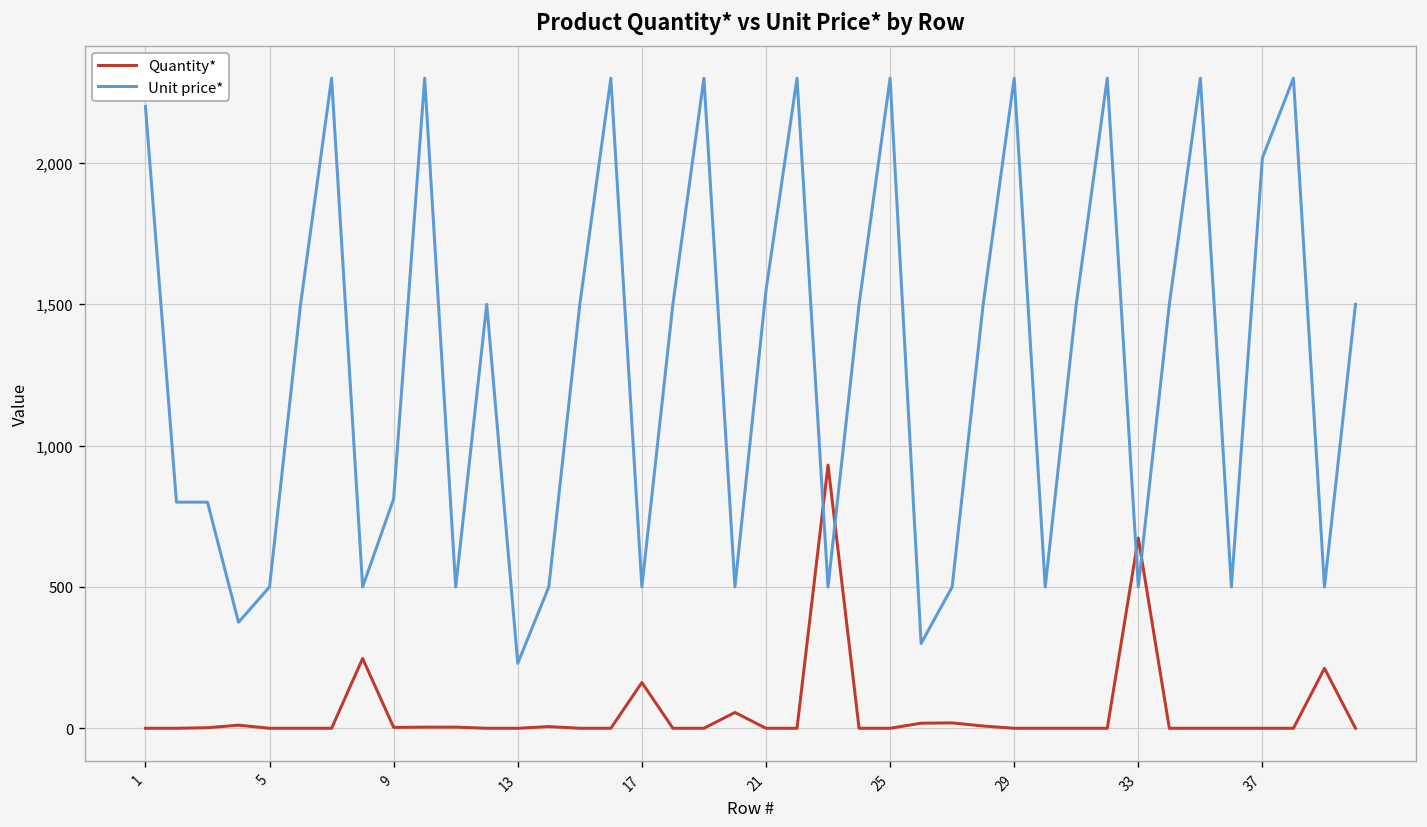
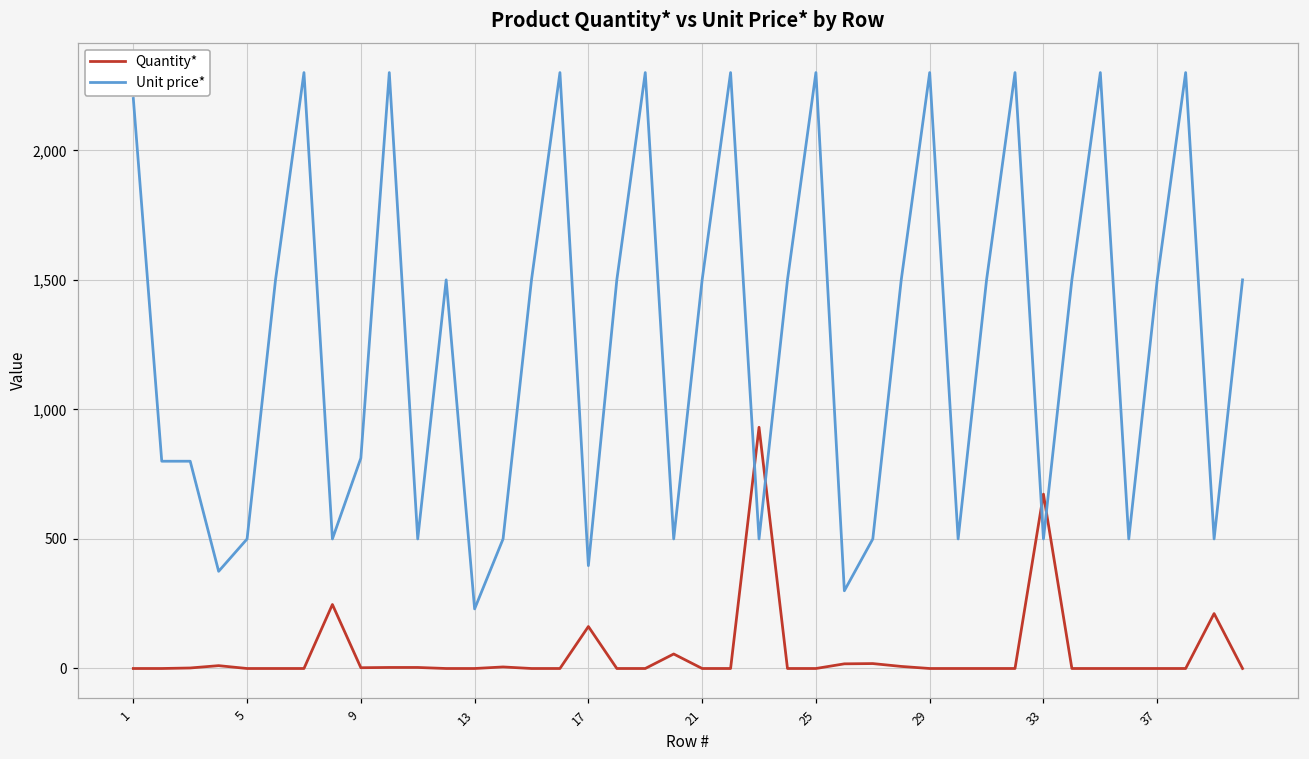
Unit price*, 17: 500 -> 400
Unit price*, 21: 1,550 -> 1,500
Unit price*, 37: 2,020 -> 1,500
